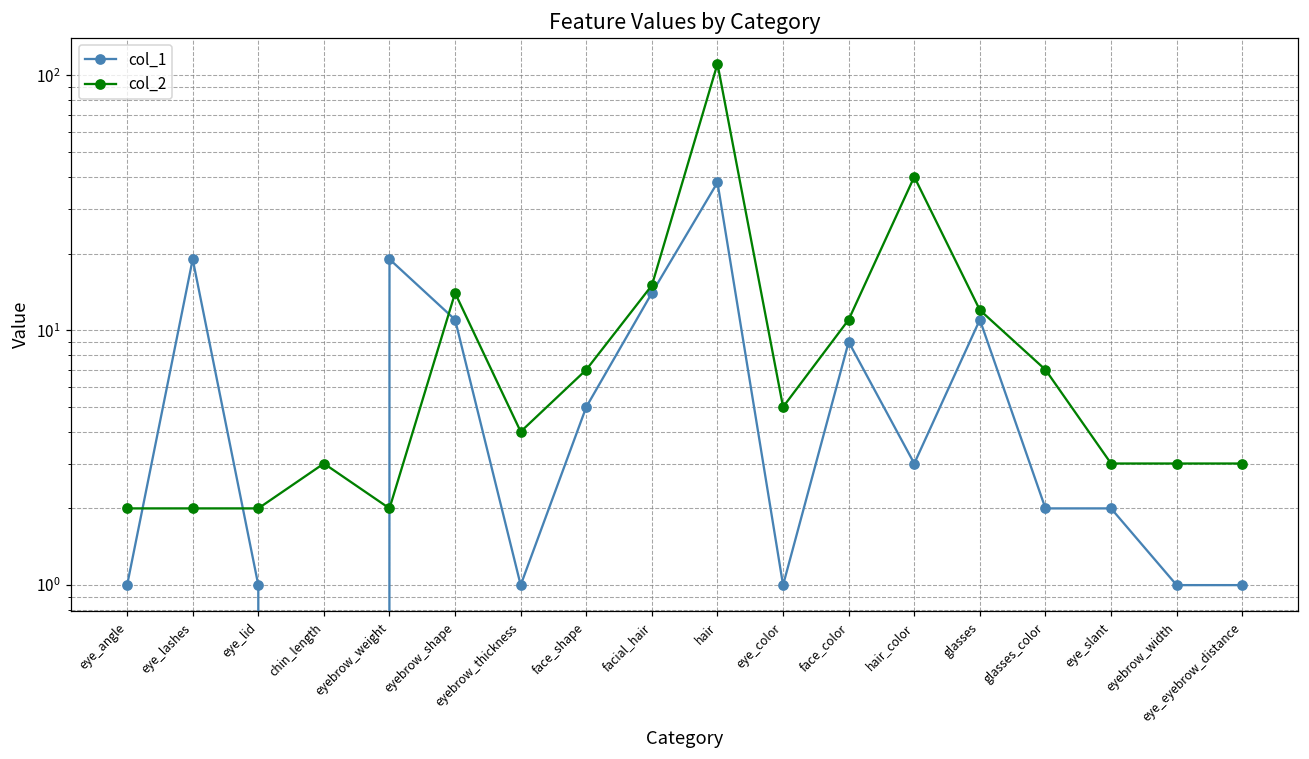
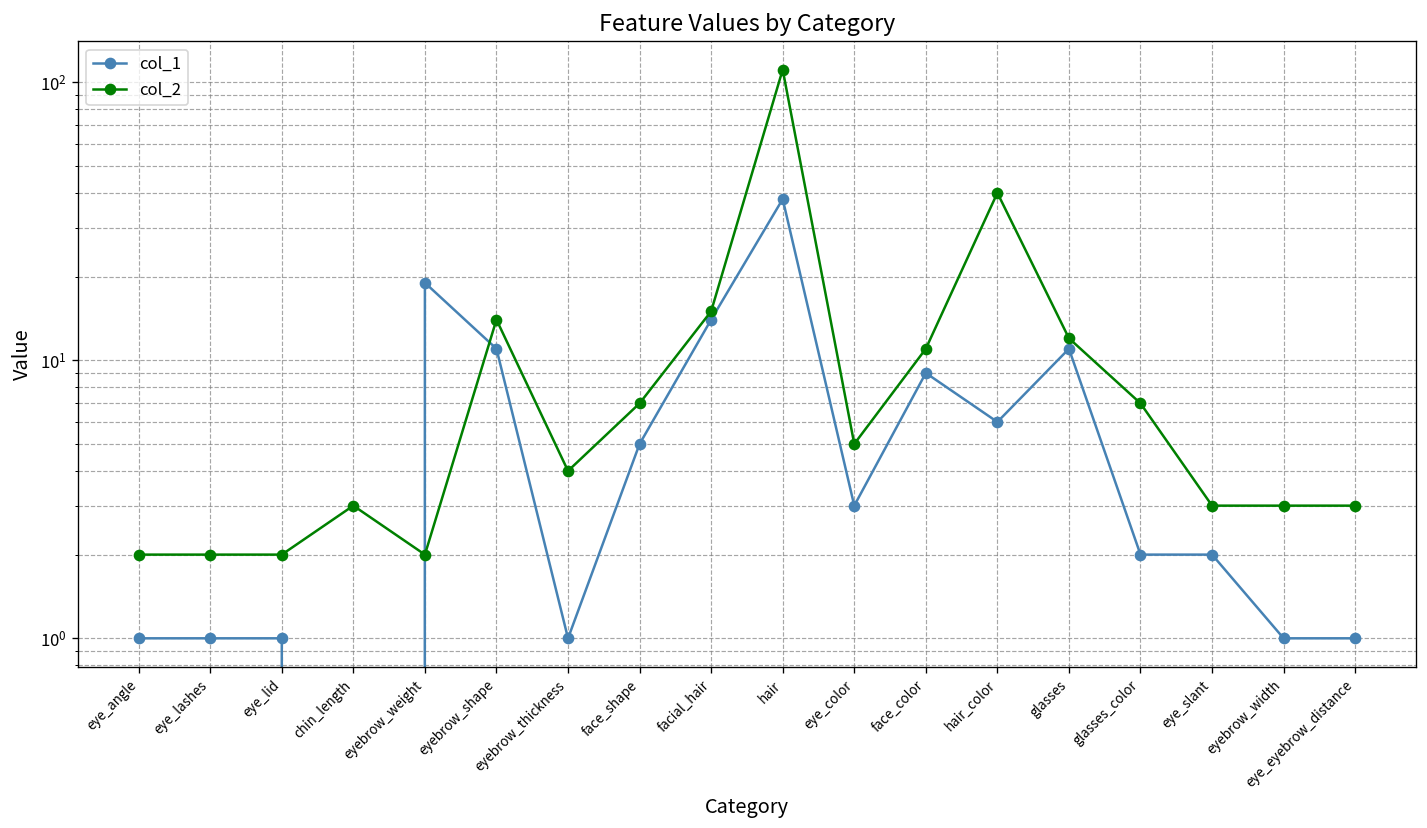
col_1, eye_lashes: 19 -> 1
col_1, eye_color: 1 -> 3
col_1, hair_color: 3 -> 6
